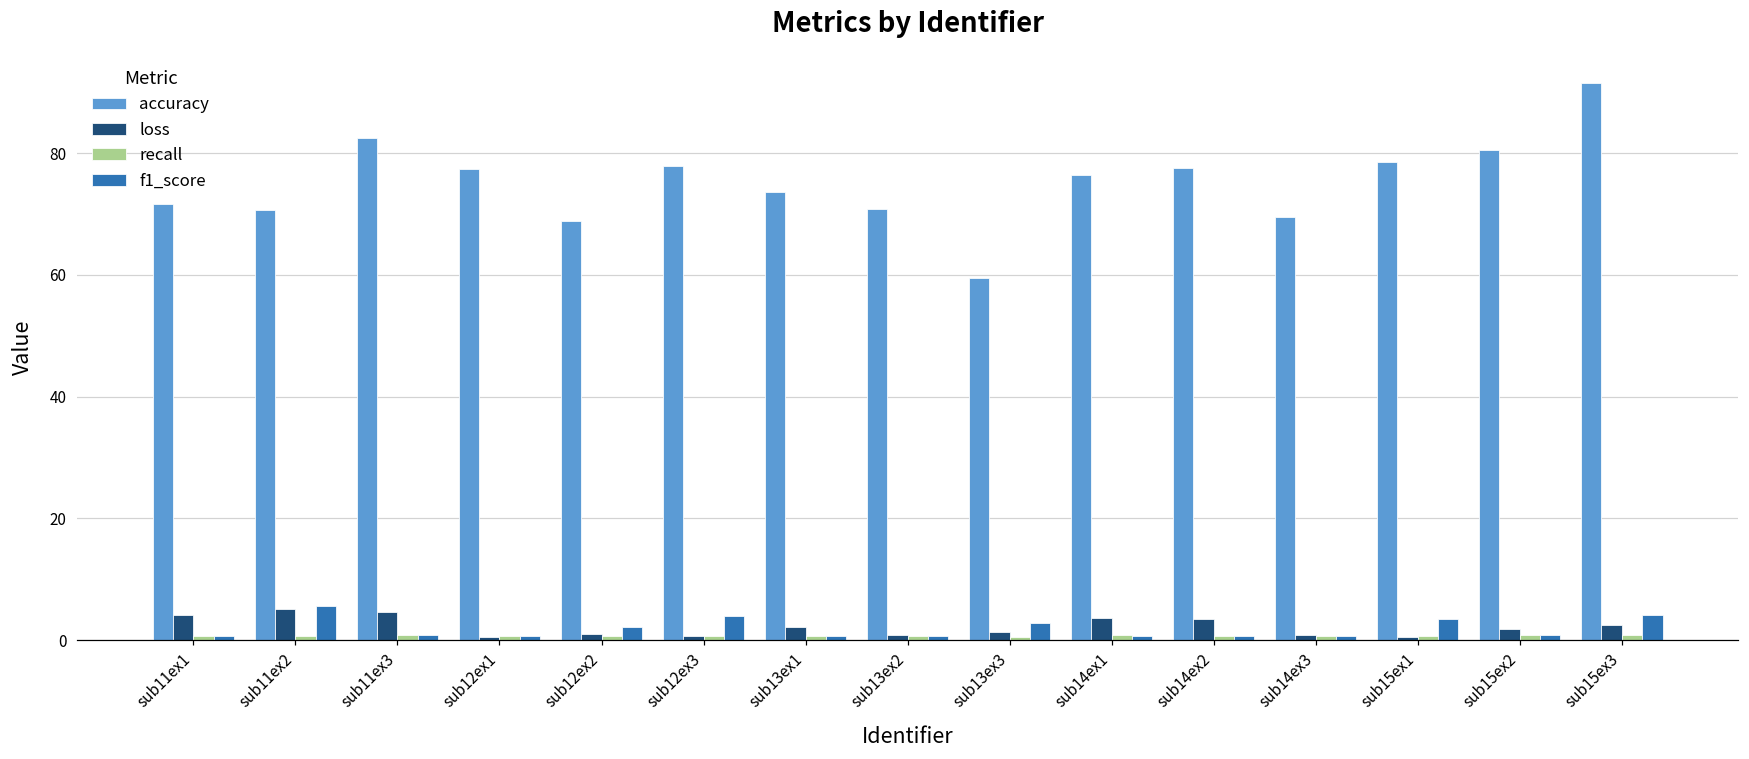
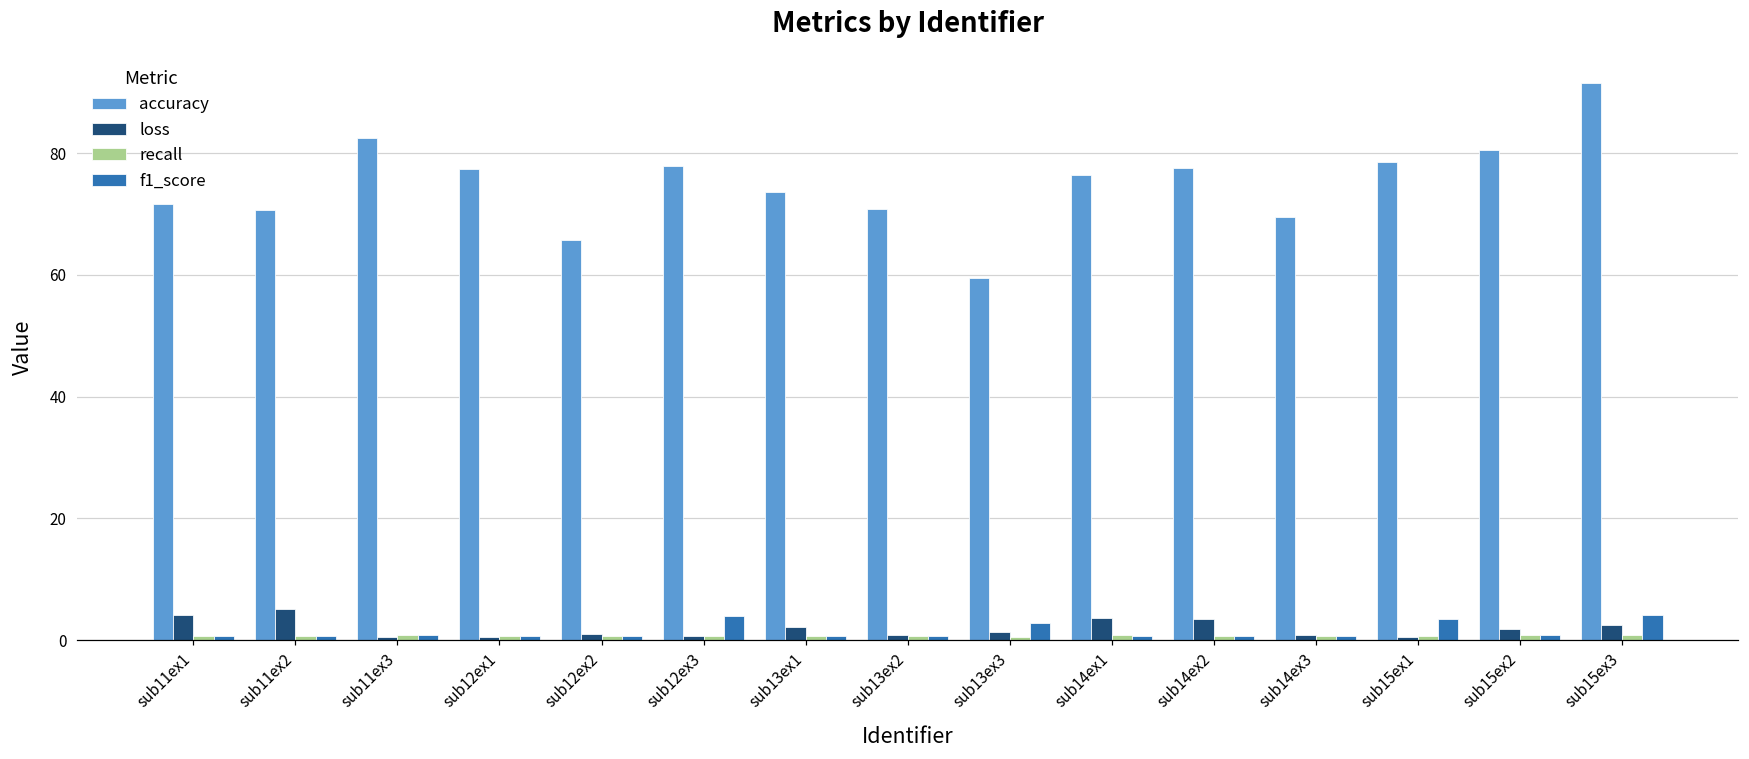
f1_score, sub11ex2: 6 -> 1
loss, sub11ex3: 5 -> 1
accuracy, sub12ex2: 69 -> 66
f1_score, sub12ex2: 2 -> 1
